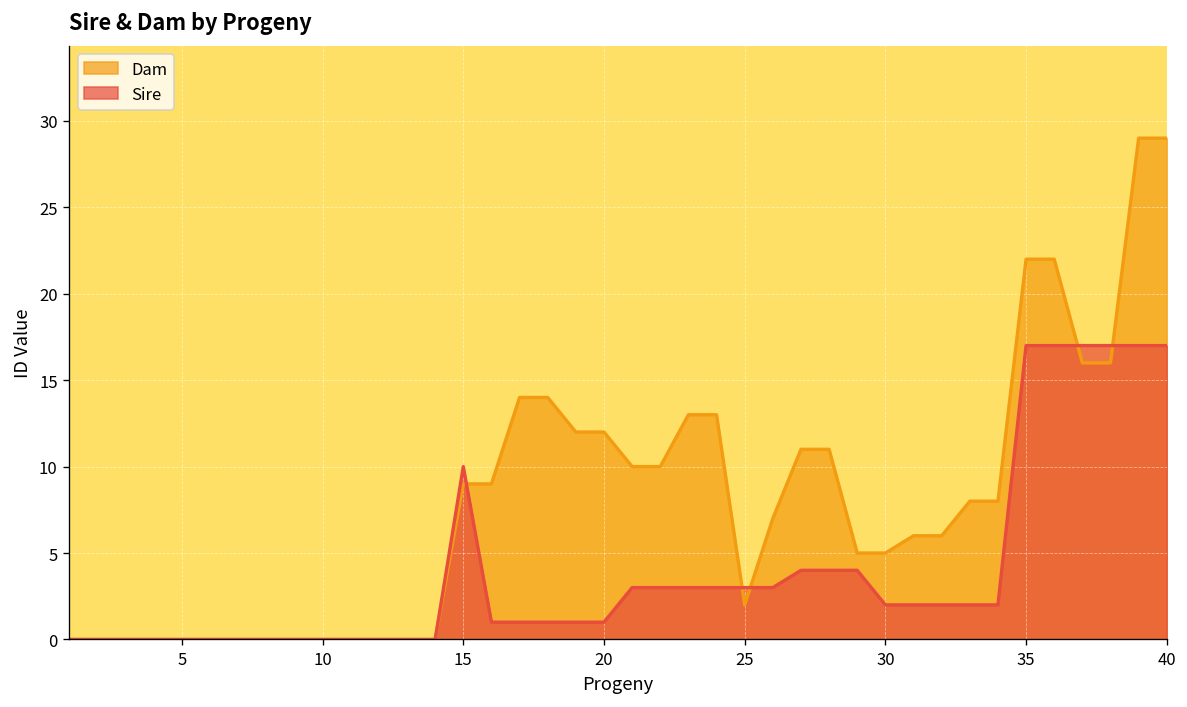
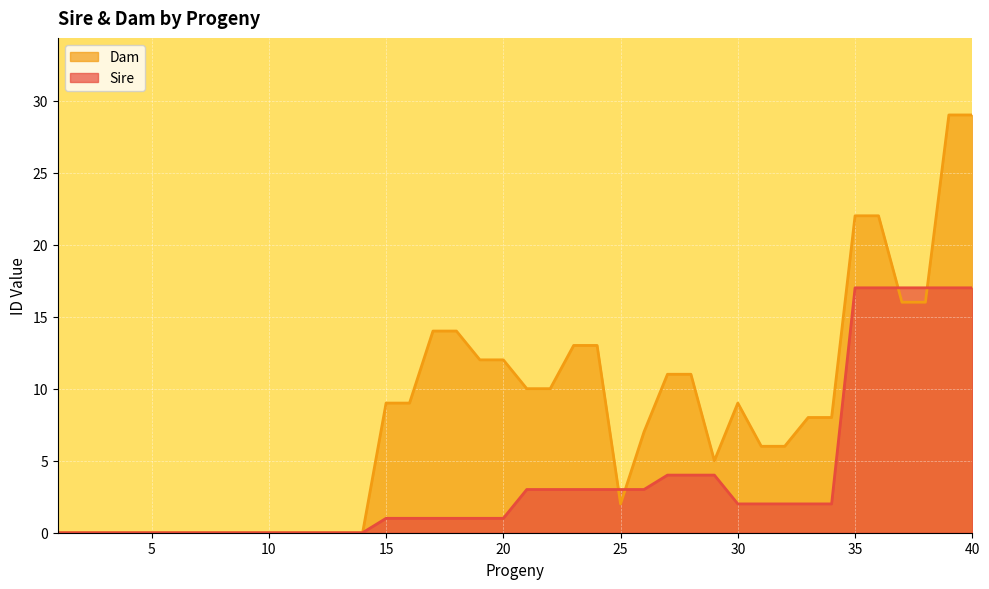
Sire, 15: 10 -> 1
Dam, 30: 5 -> 9
